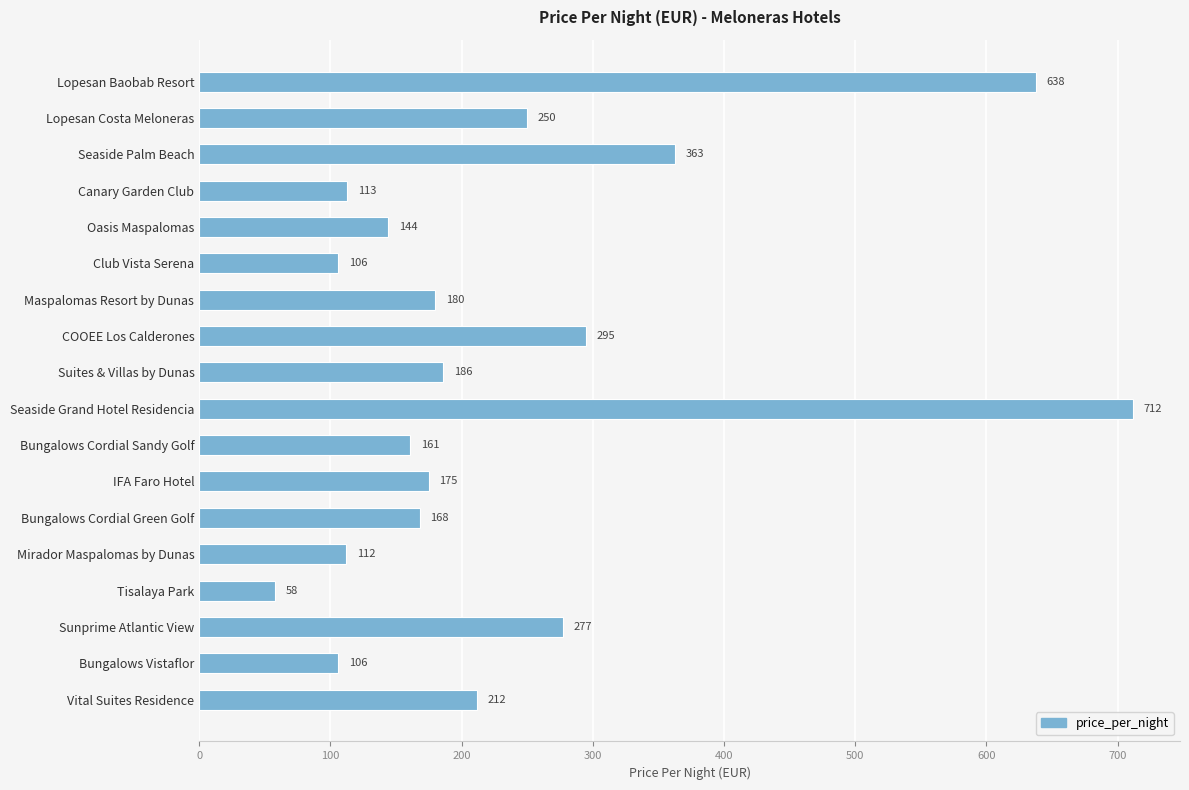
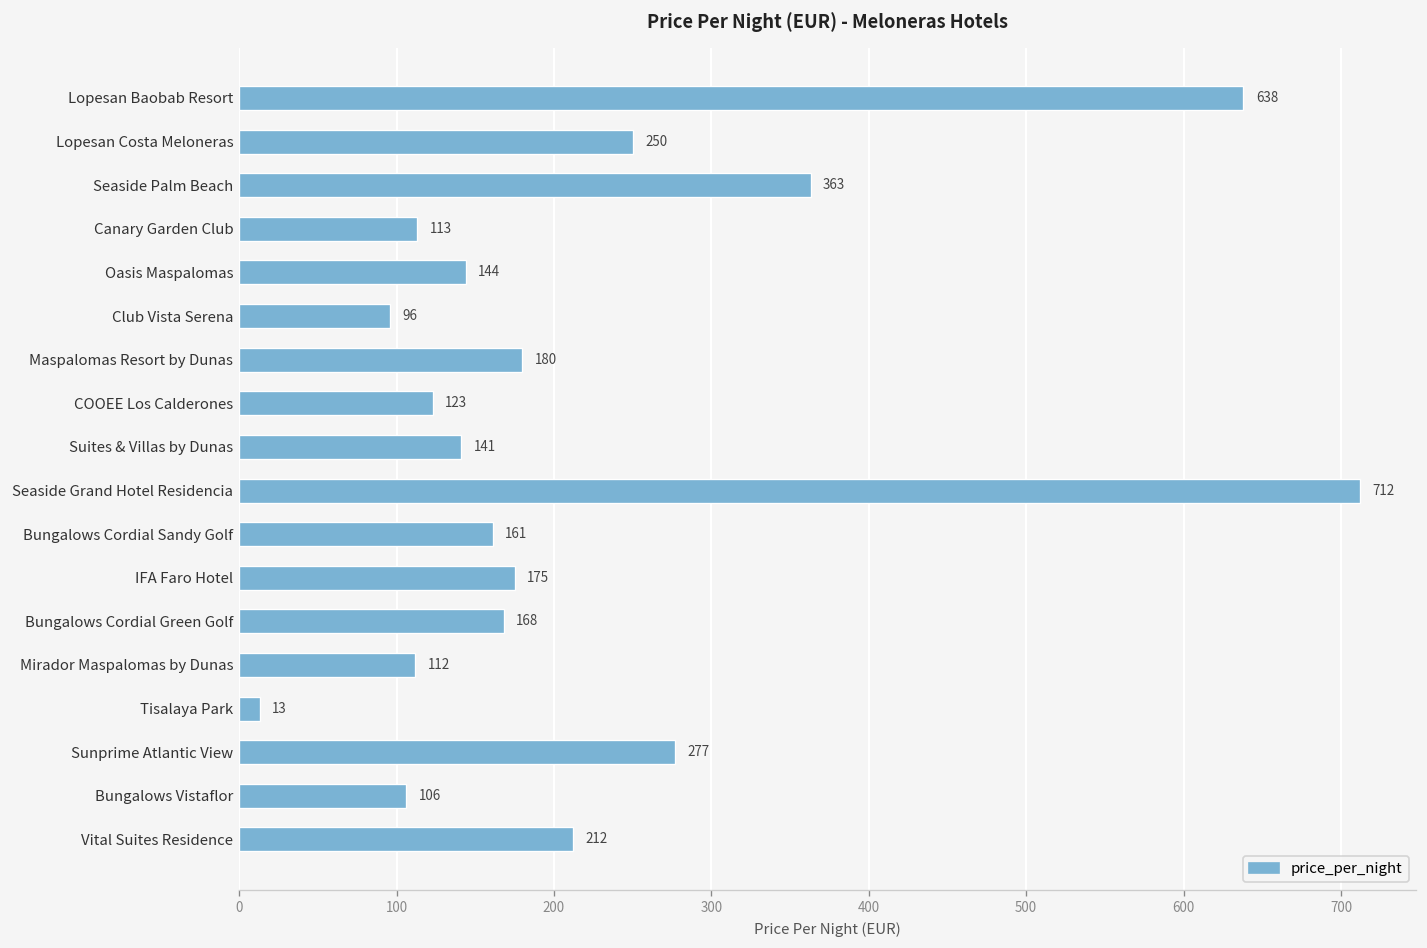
Club Vista Serena: 106 -> 96
COOEE Los Calderones: 295 -> 123
Suites & Villas by Dunas: 186 -> 141
Tisalaya Park: 58 -> 13
